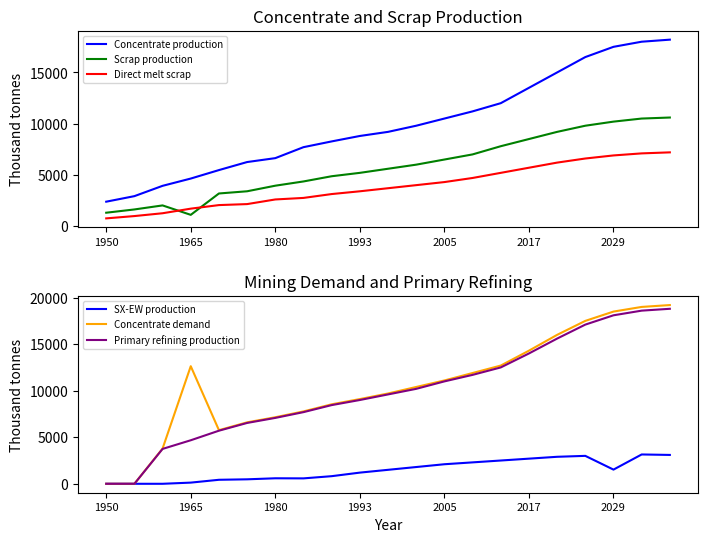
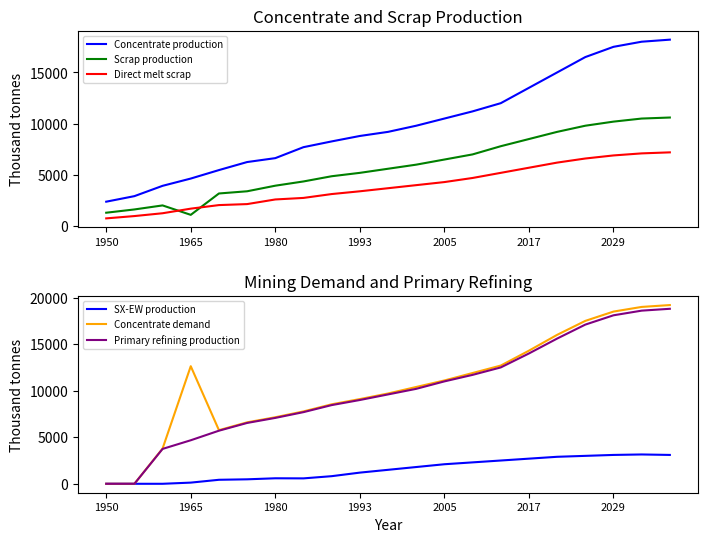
Mining Demand and Primary Refining, SX-EW production, 2029: 2000 -> 3000
